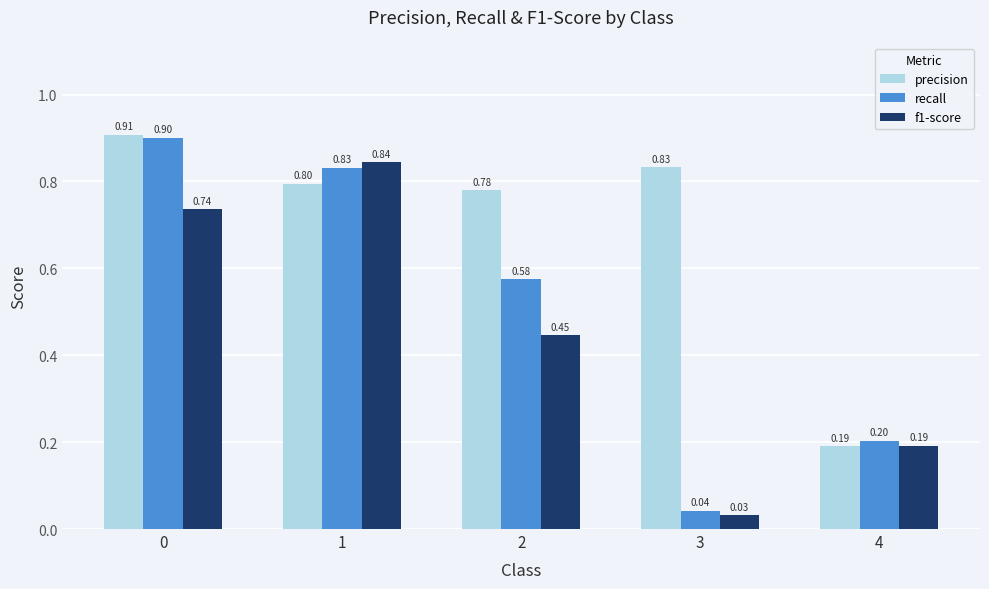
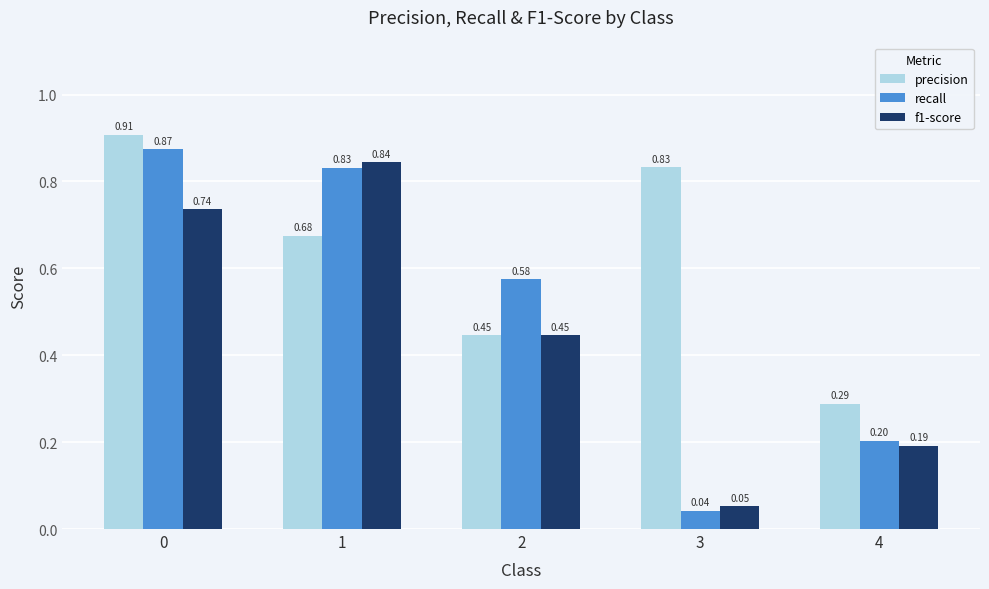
recall, 0: 0.90 -> 0.87
precision, 1: 0.80 -> 0.68
precision, 2: 0.78 -> 0.45
f1-score, 3: 0.03 -> 0.05
precision, 4: 0.19 -> 0.29
